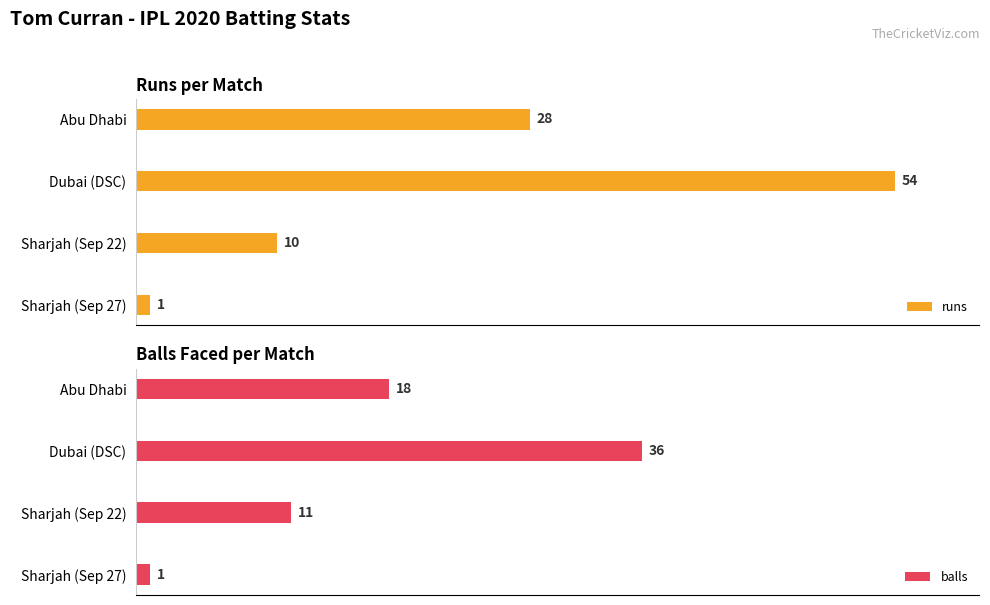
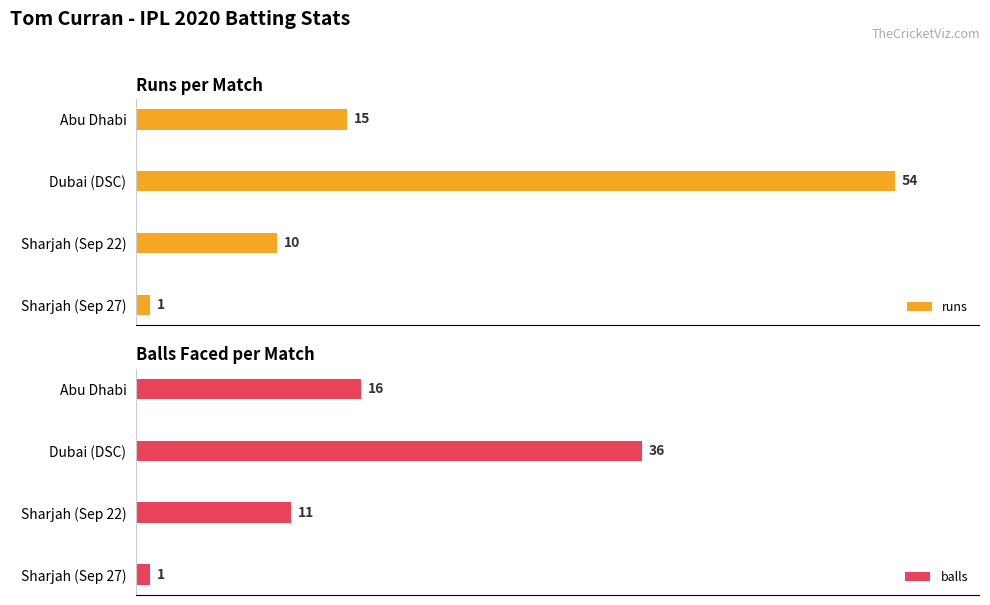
Runs per Match, Abu Dhabi: 28 -> 15
Balls Faced per Match, Abu Dhabi: 18 -> 16
